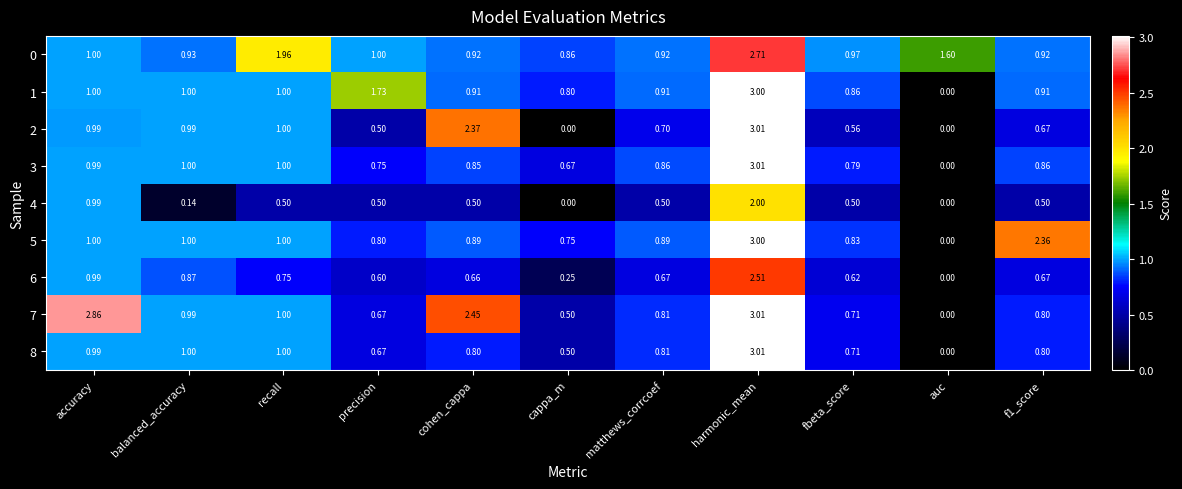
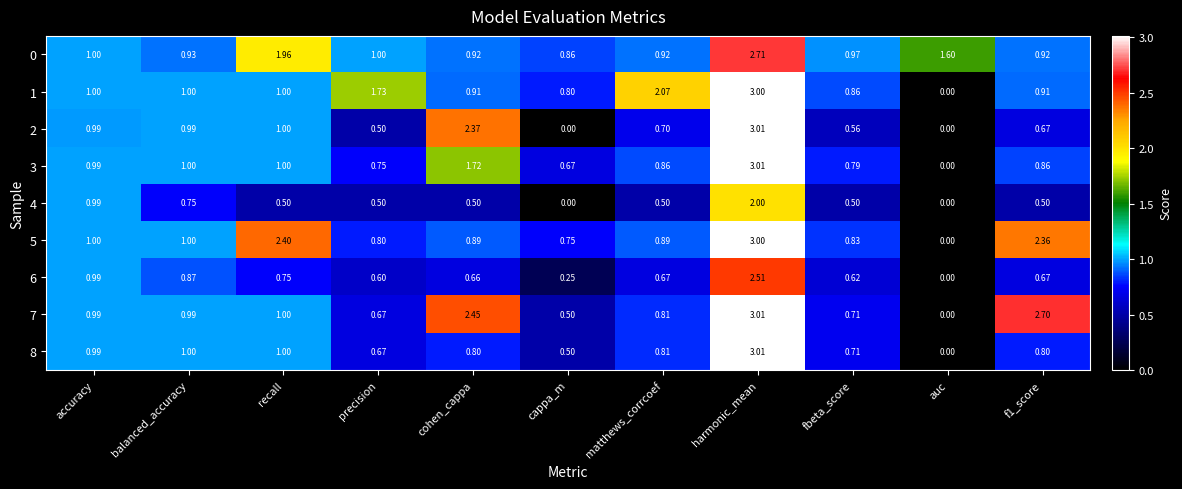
1, matthews_corrcoef: 0.91 -> 2.07
3, cohen_cappa: 0.85 -> 1.72
4, balanced_accuracy: 0.14 -> 0.75
5, recall: 1.00 -> 2.40
7, accuracy: 2.86 -> 0.99
7, f1_score: 0.80 -> 2.70
